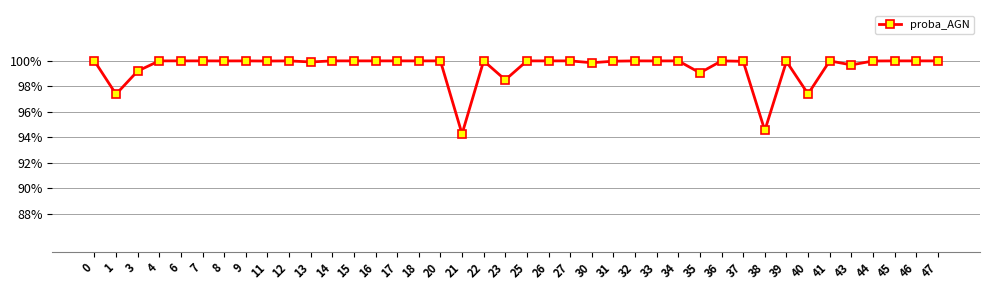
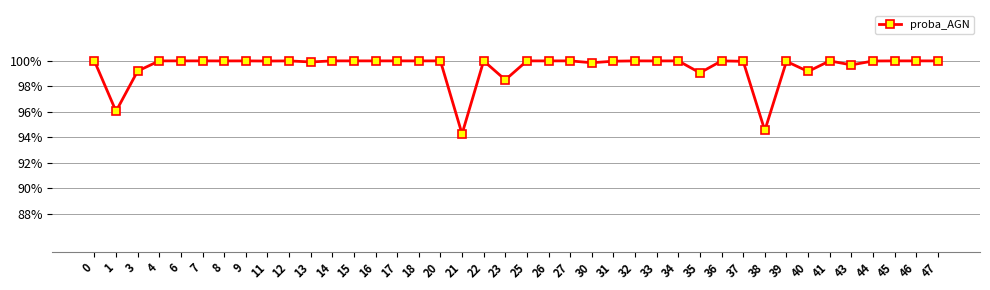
1: 97.4% -> 96.0%
40: 97.4% -> 99.2%
